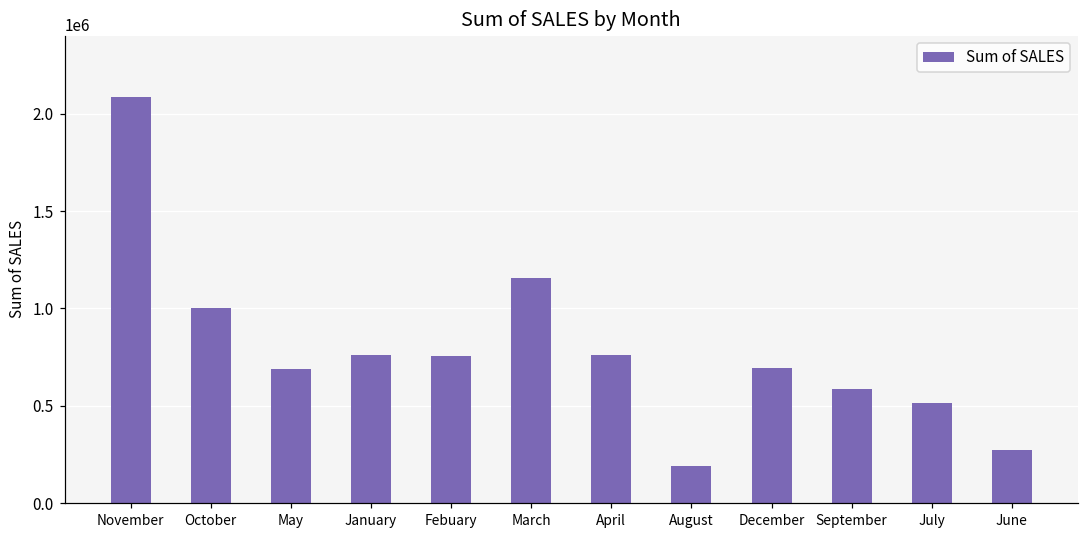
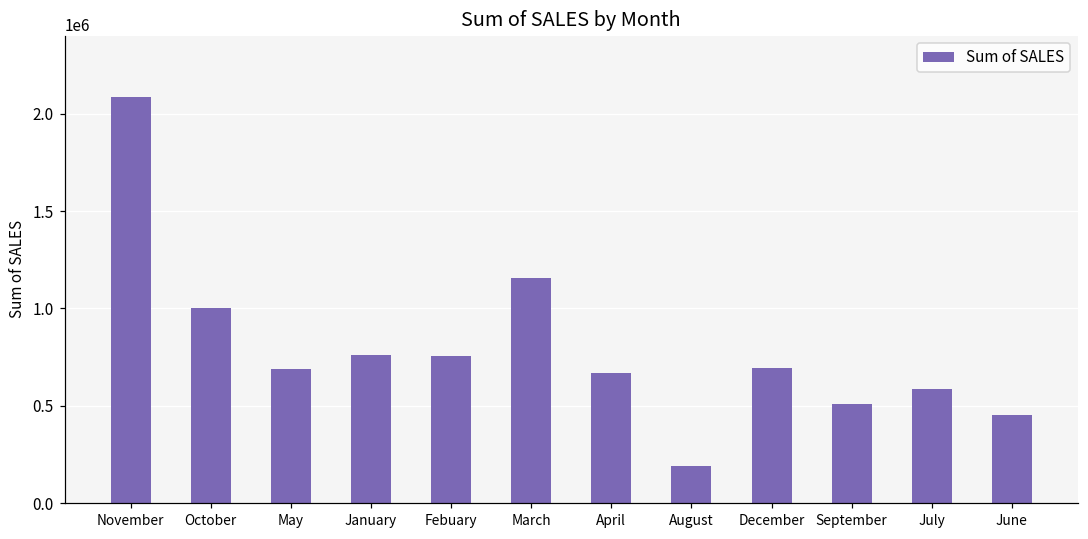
April: 760000 -> 670000
September: 580000 -> 510000
July: 510000 -> 590000
June: 270000 -> 450000
